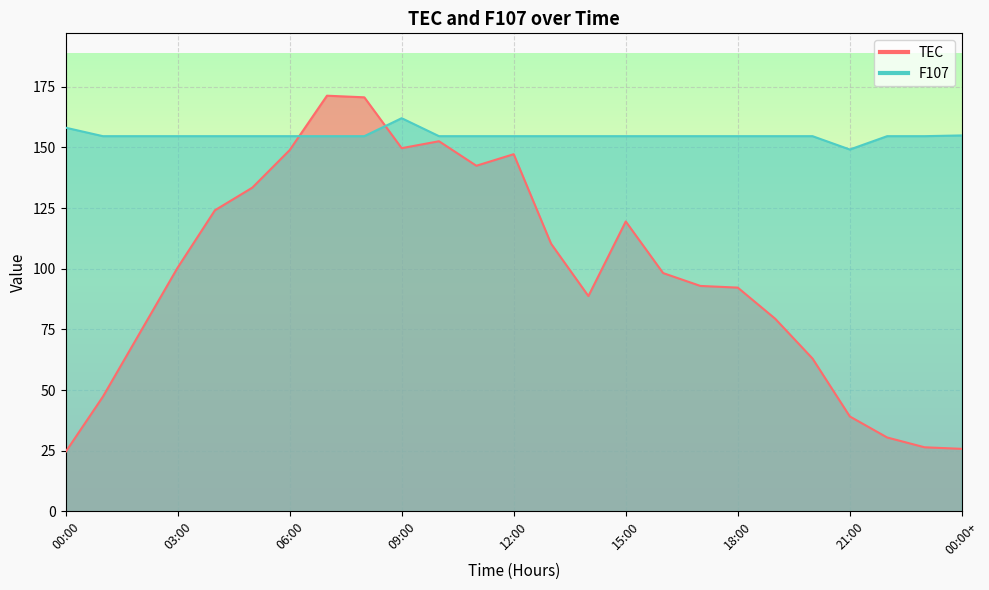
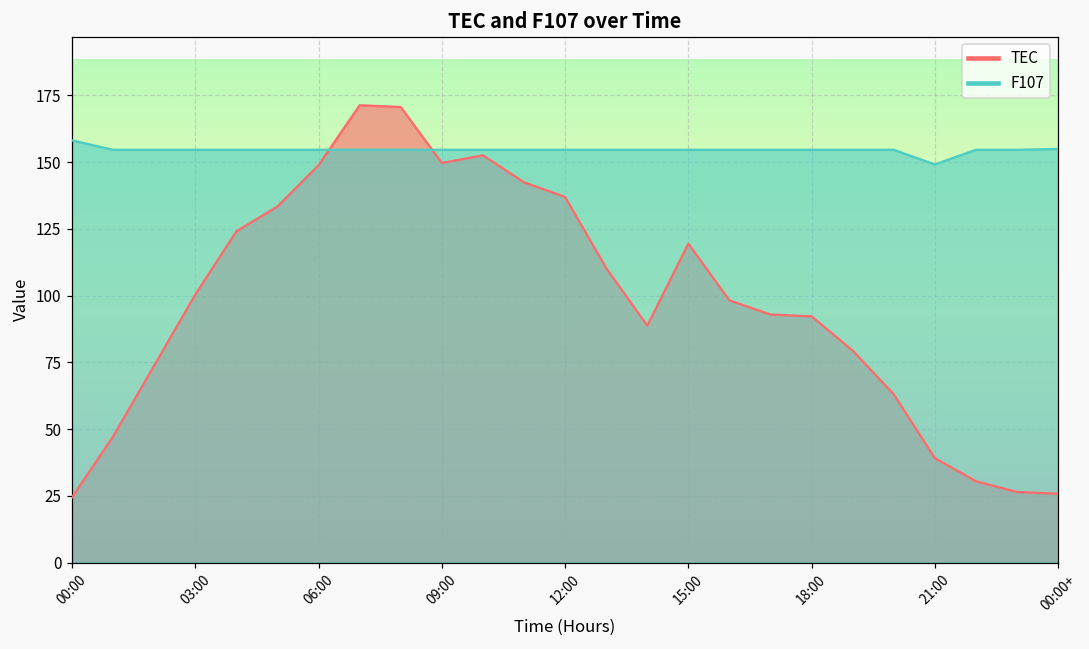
F107, 09:00: 162 -> 155
TEC, 12:00: 147 -> 137
